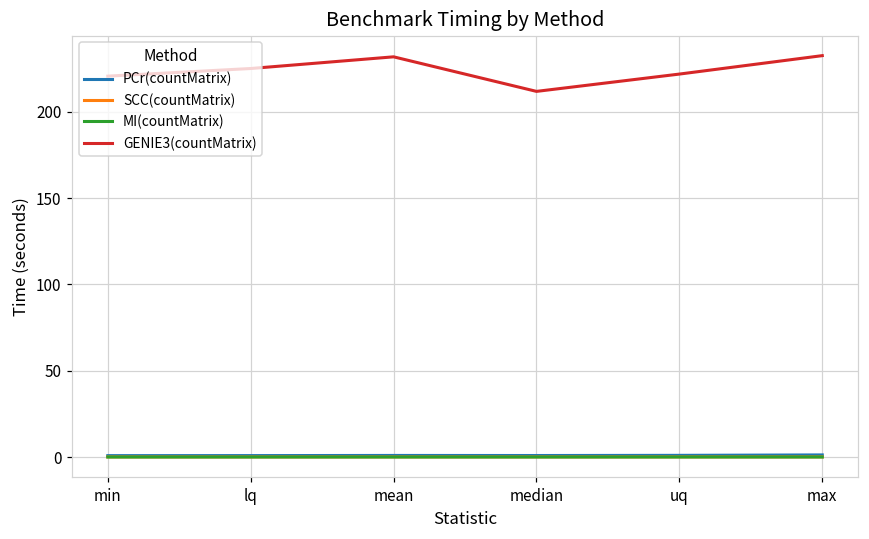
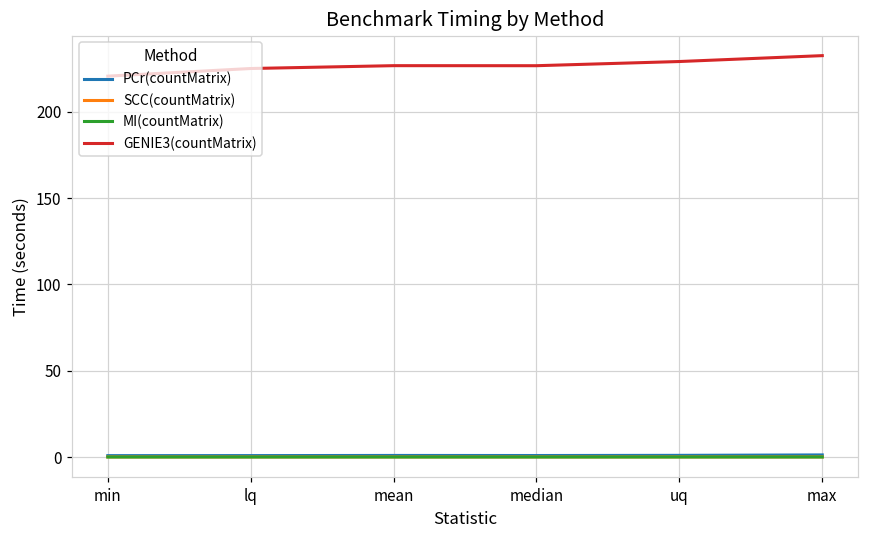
GENIE3(countMatrix), mean: 232 -> 227
GENIE3(countMatrix), median: 212 -> 227
GENIE3(countMatrix), uq: 222 -> 229
